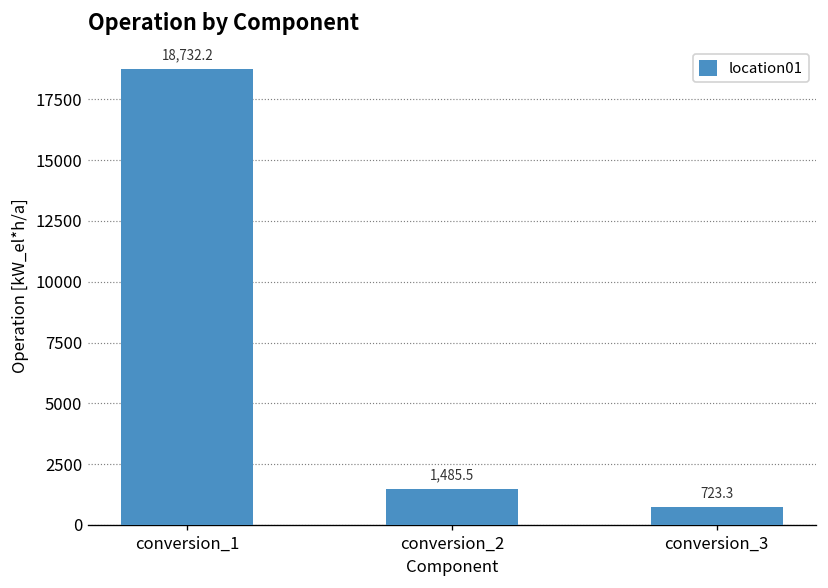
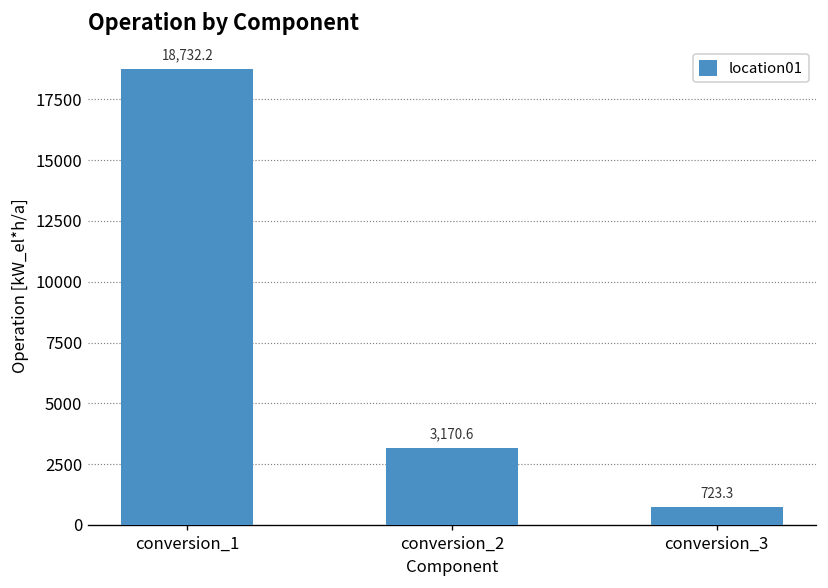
conversion_2: 1,485.5 -> 3,170.6
